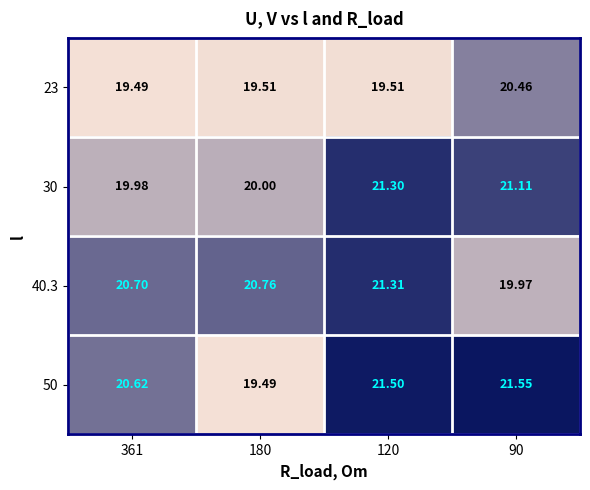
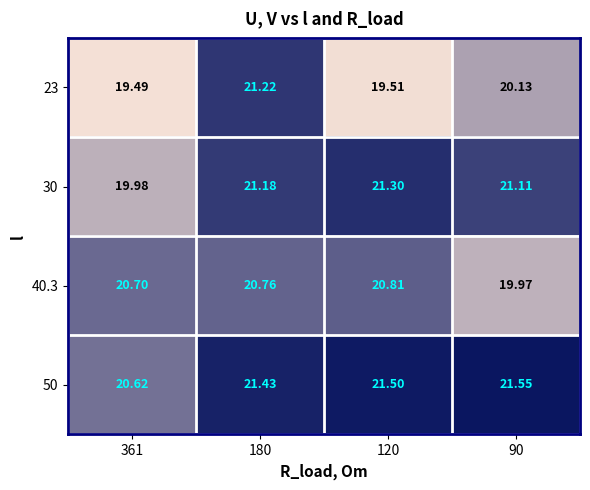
23, 180: 19.51 -> 21.22
23, 90: 20.46 -> 20.13
30, 180: 20.00 -> 21.18
40.3, 120: 21.31 -> 20.81
50, 180: 19.49 -> 21.43
